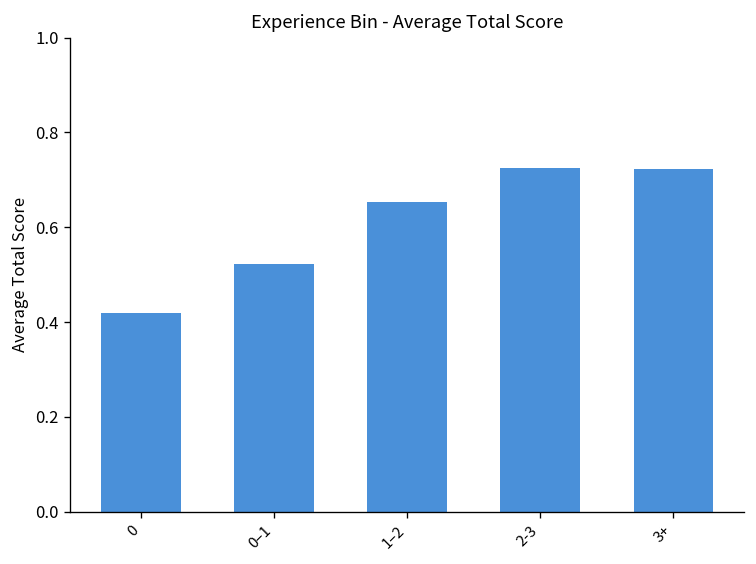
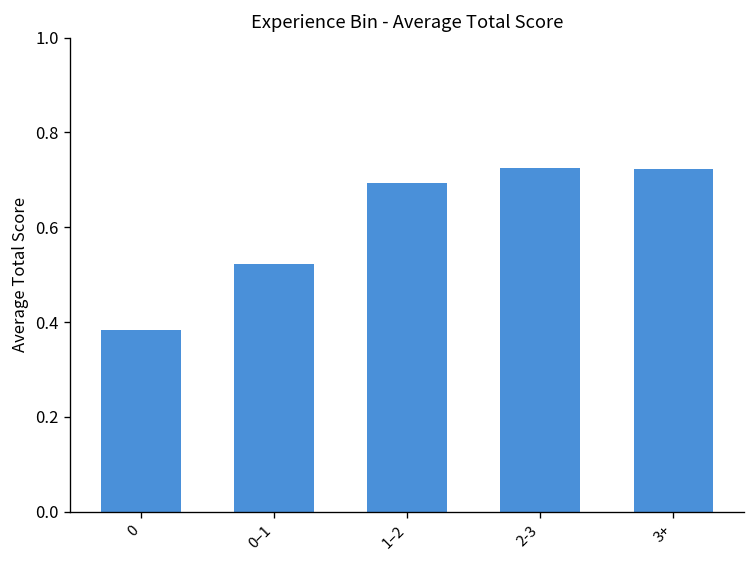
0: 0.42 -> 0.38
1–2: 0.65 -> 0.69
